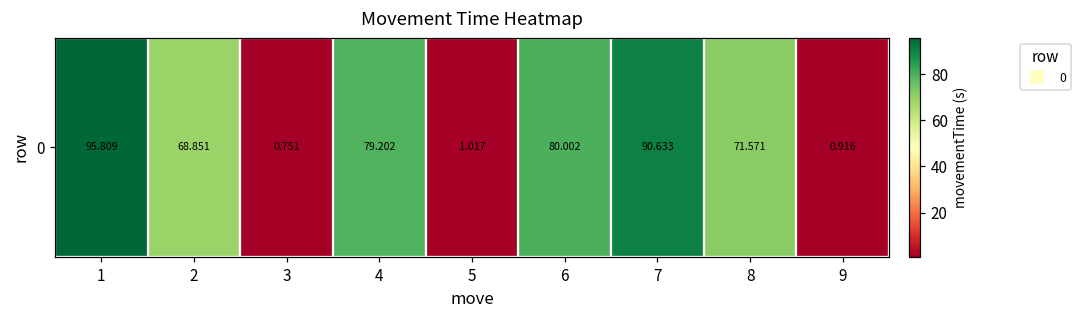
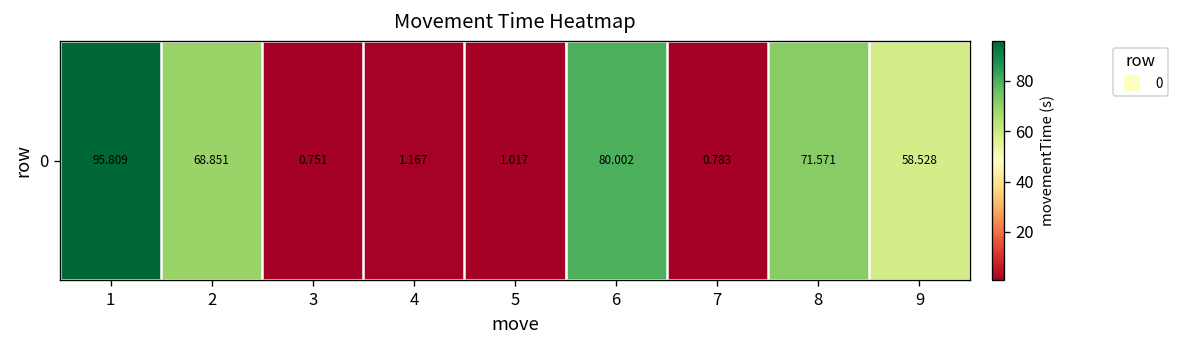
0, 4: 79.202 -> 1.167
0, 7: 90.633 -> 0.783
0, 9: 0.916 -> 58.528
